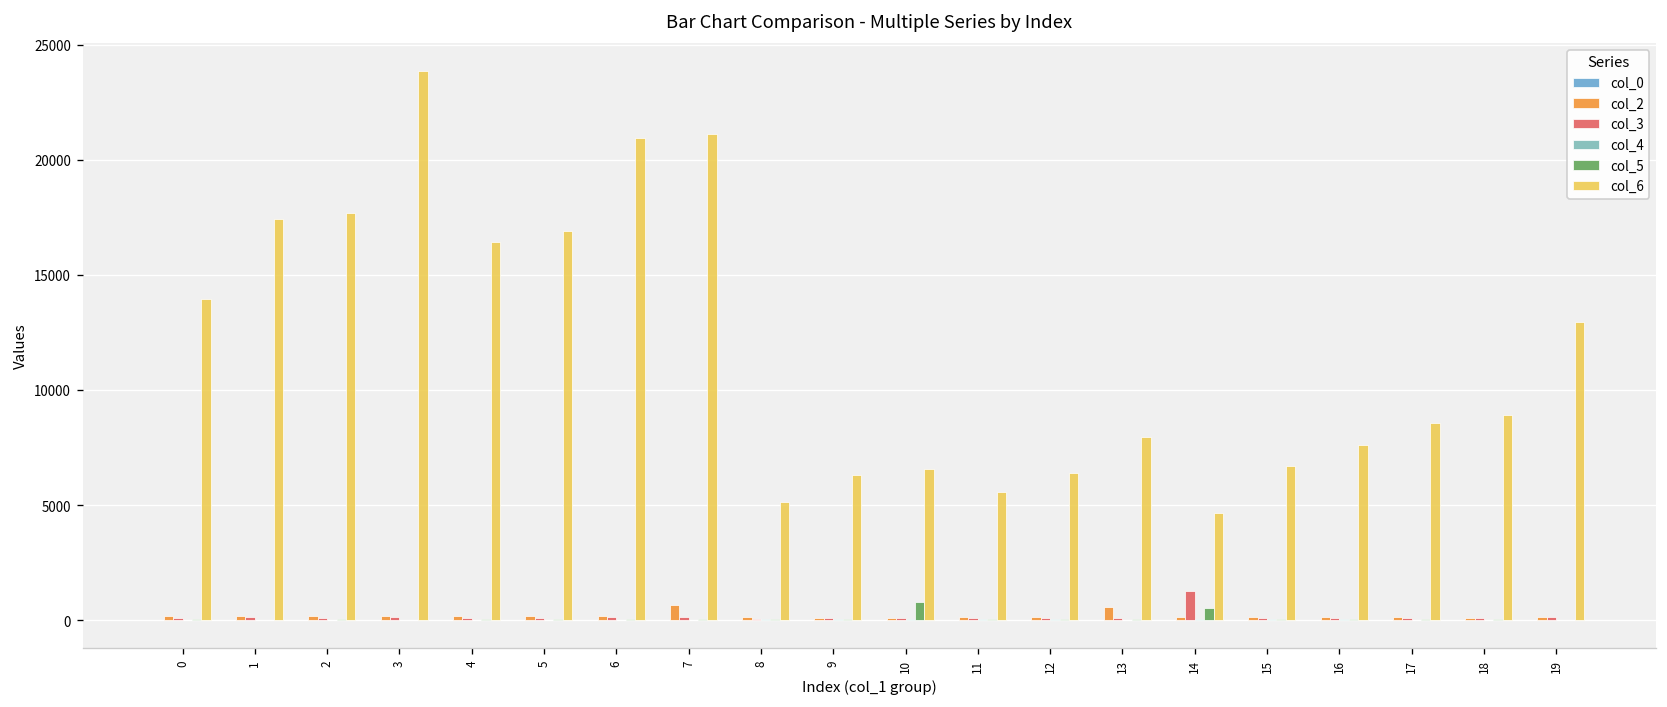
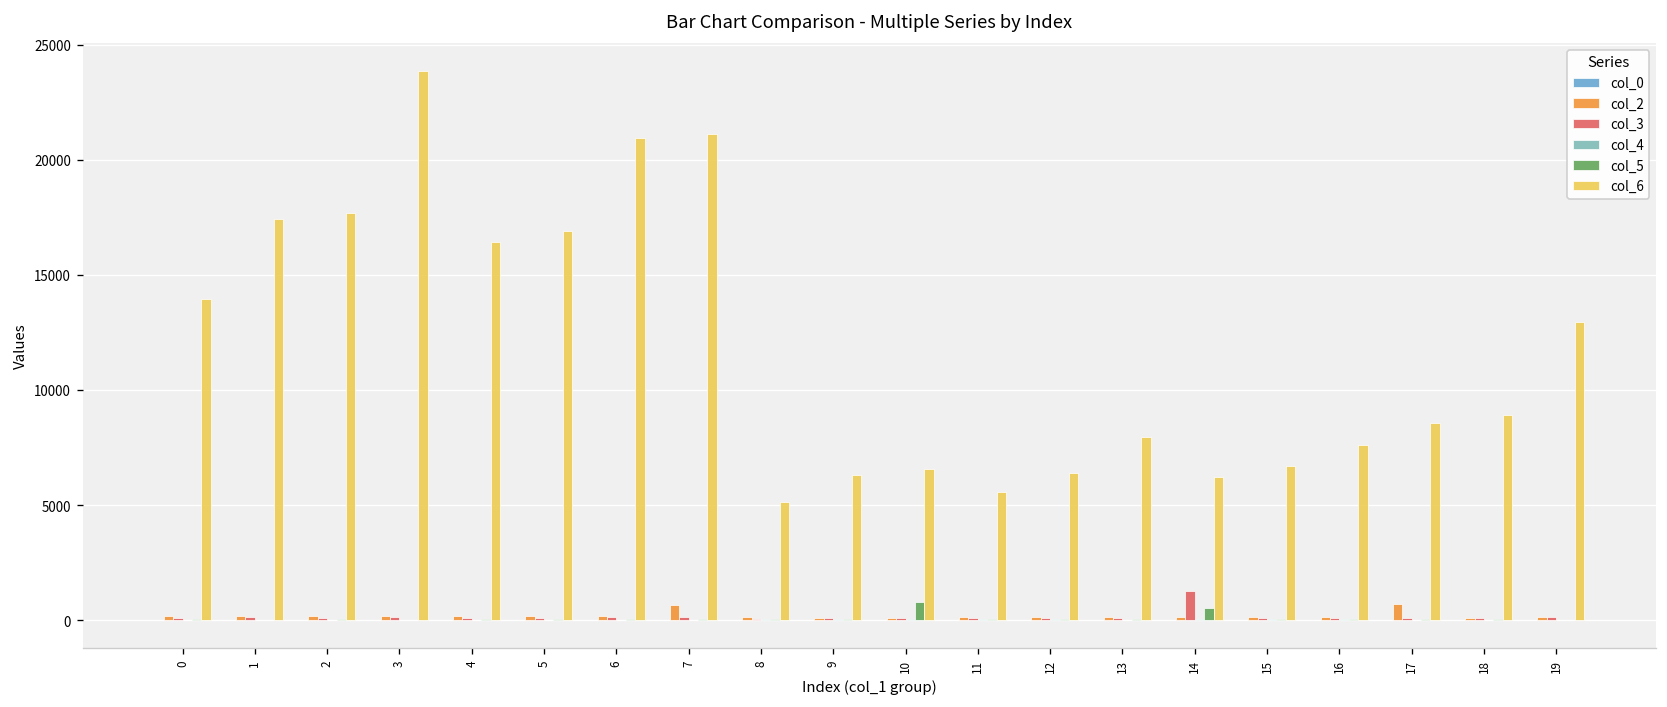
col_2, 13: 600 -> 100
col_6, 14: 4600 -> 6200
col_2, 17: 100 -> 700
